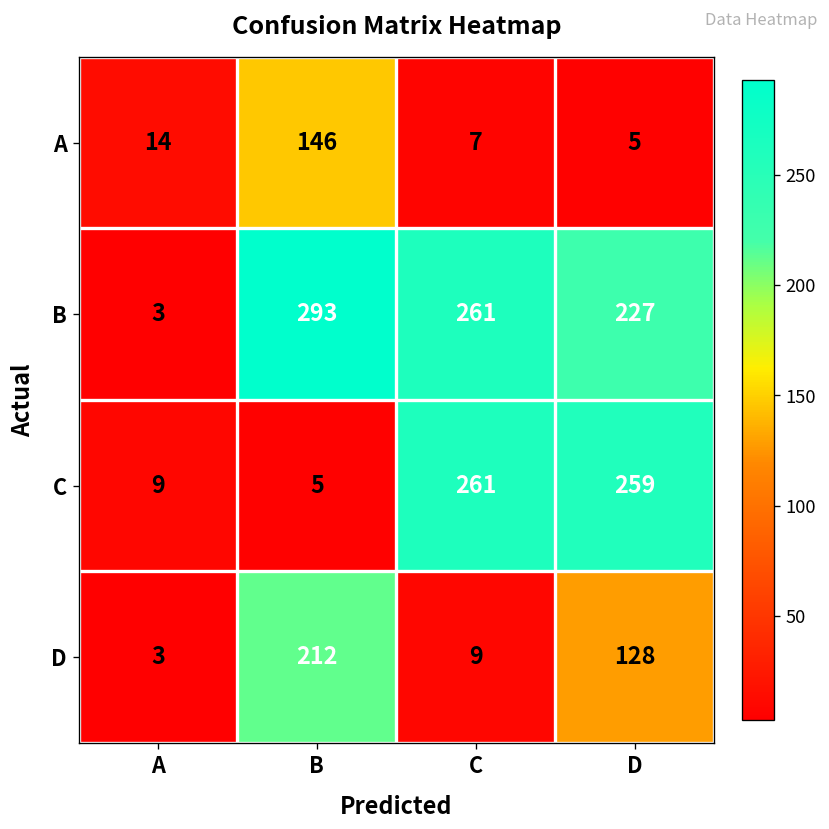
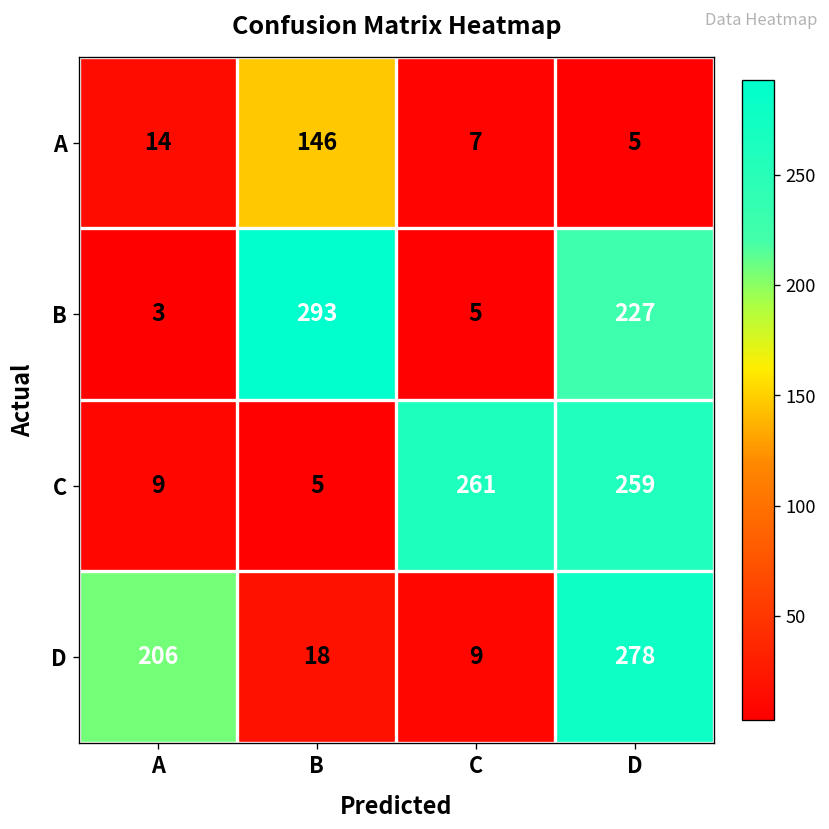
B, C: 261 -> 5
D, A: 3 -> 206
D, B: 212 -> 18
D, D: 128 -> 278
